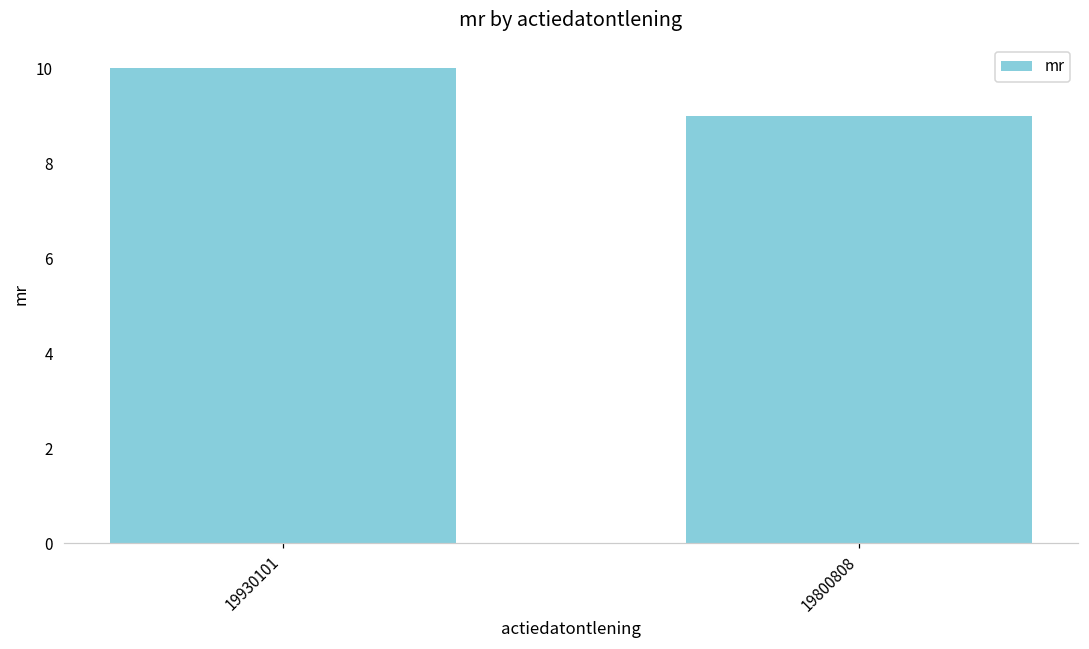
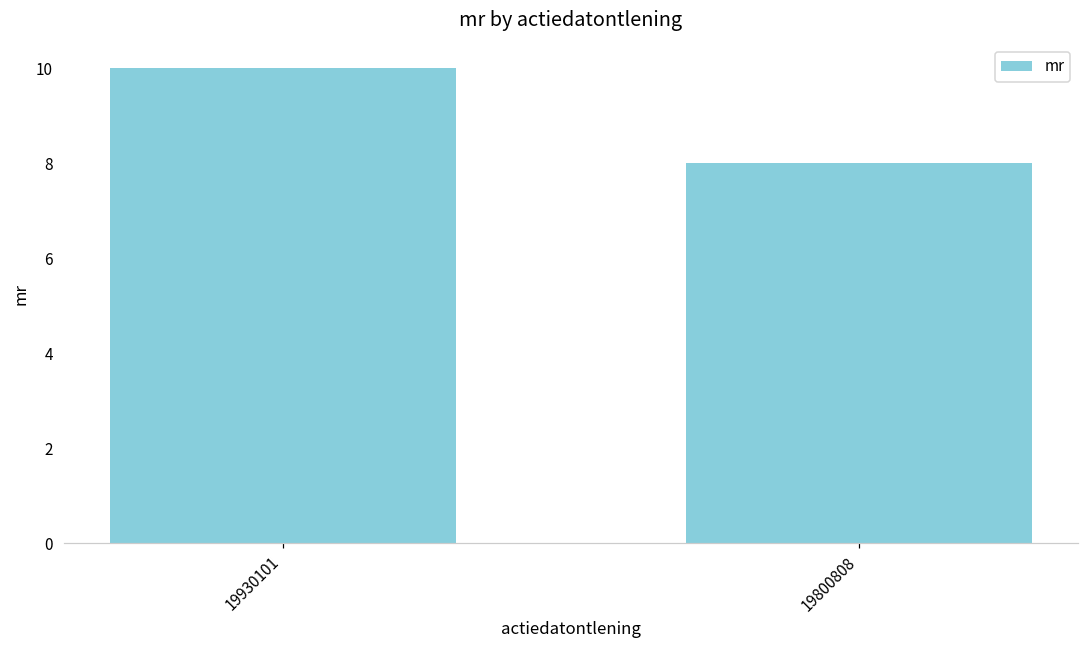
19800808: 9 -> 8
